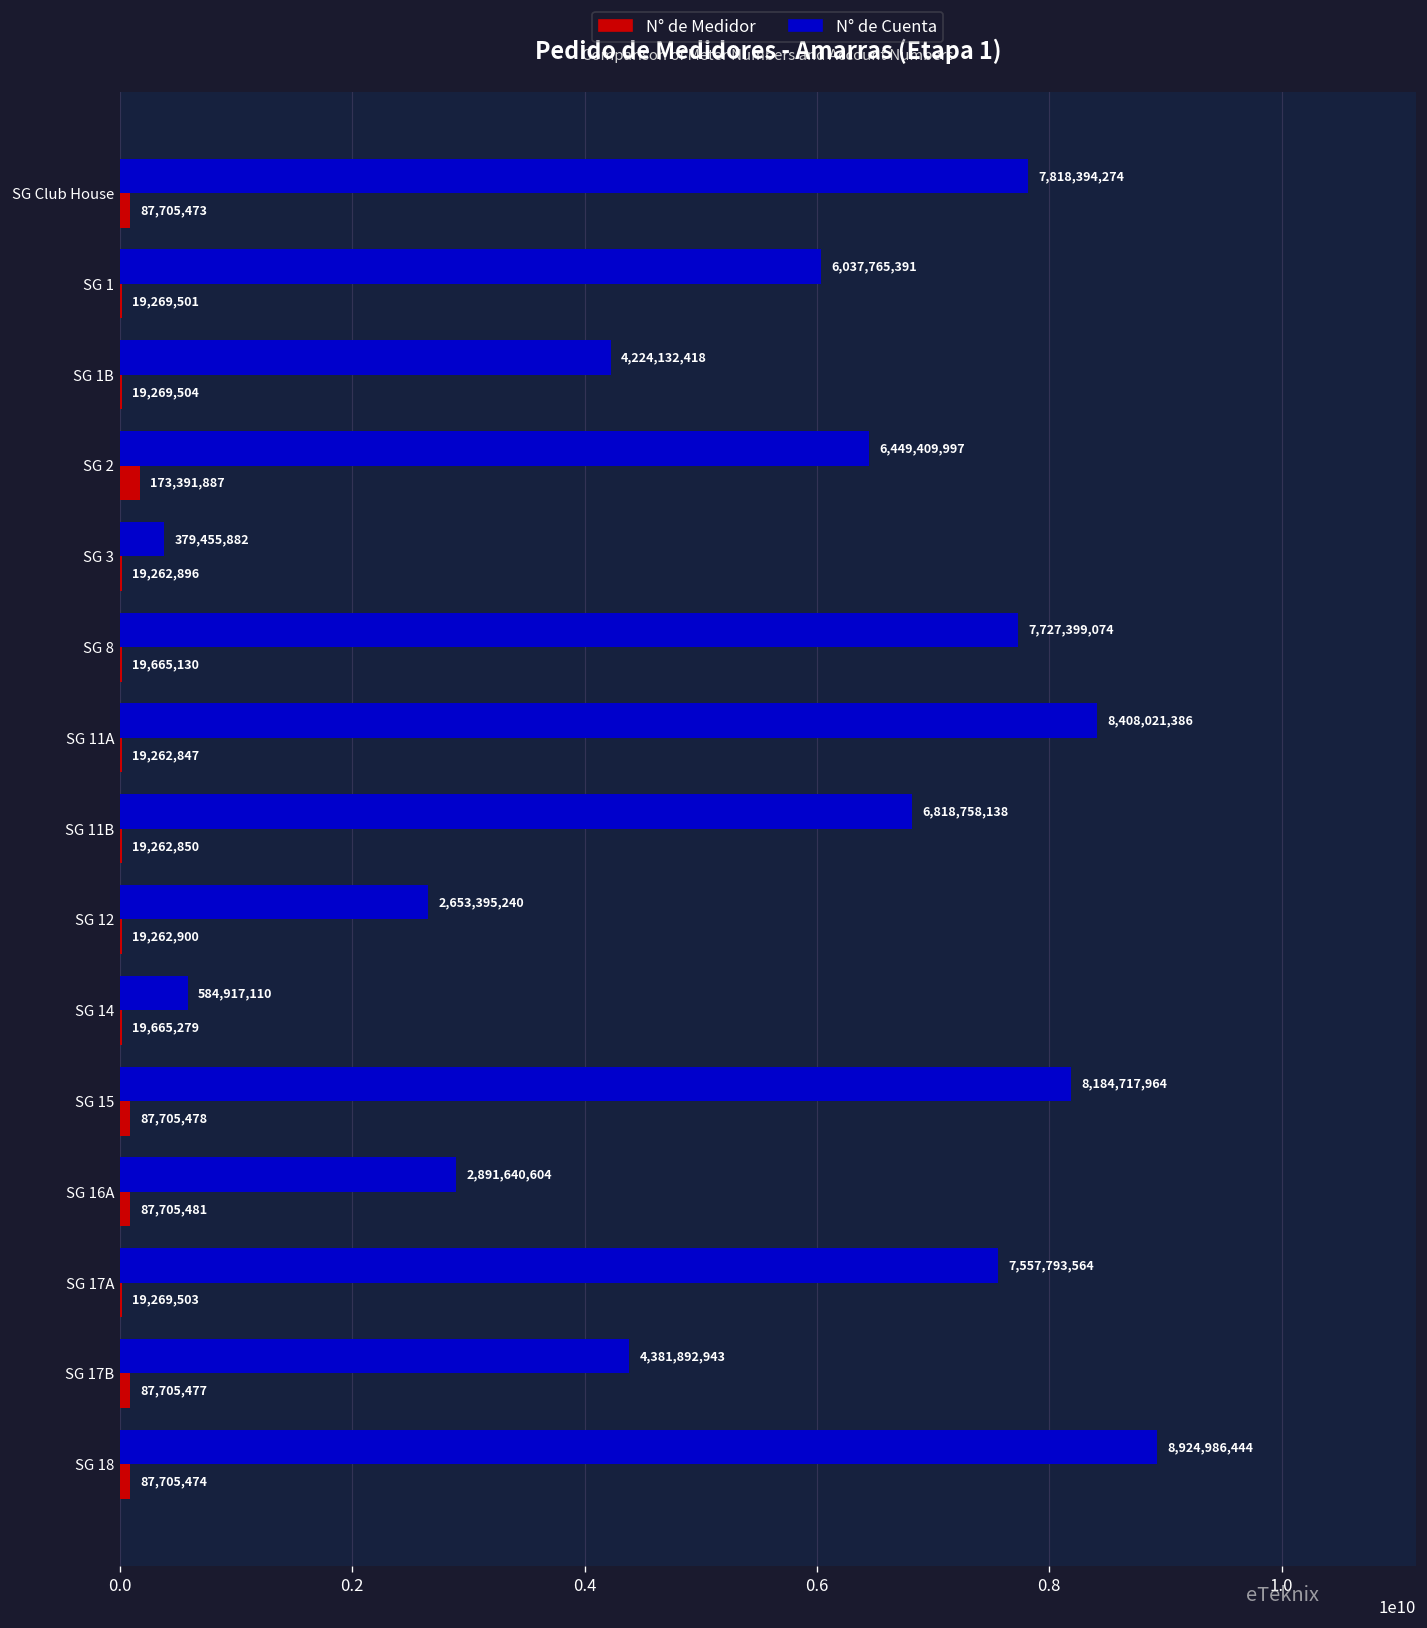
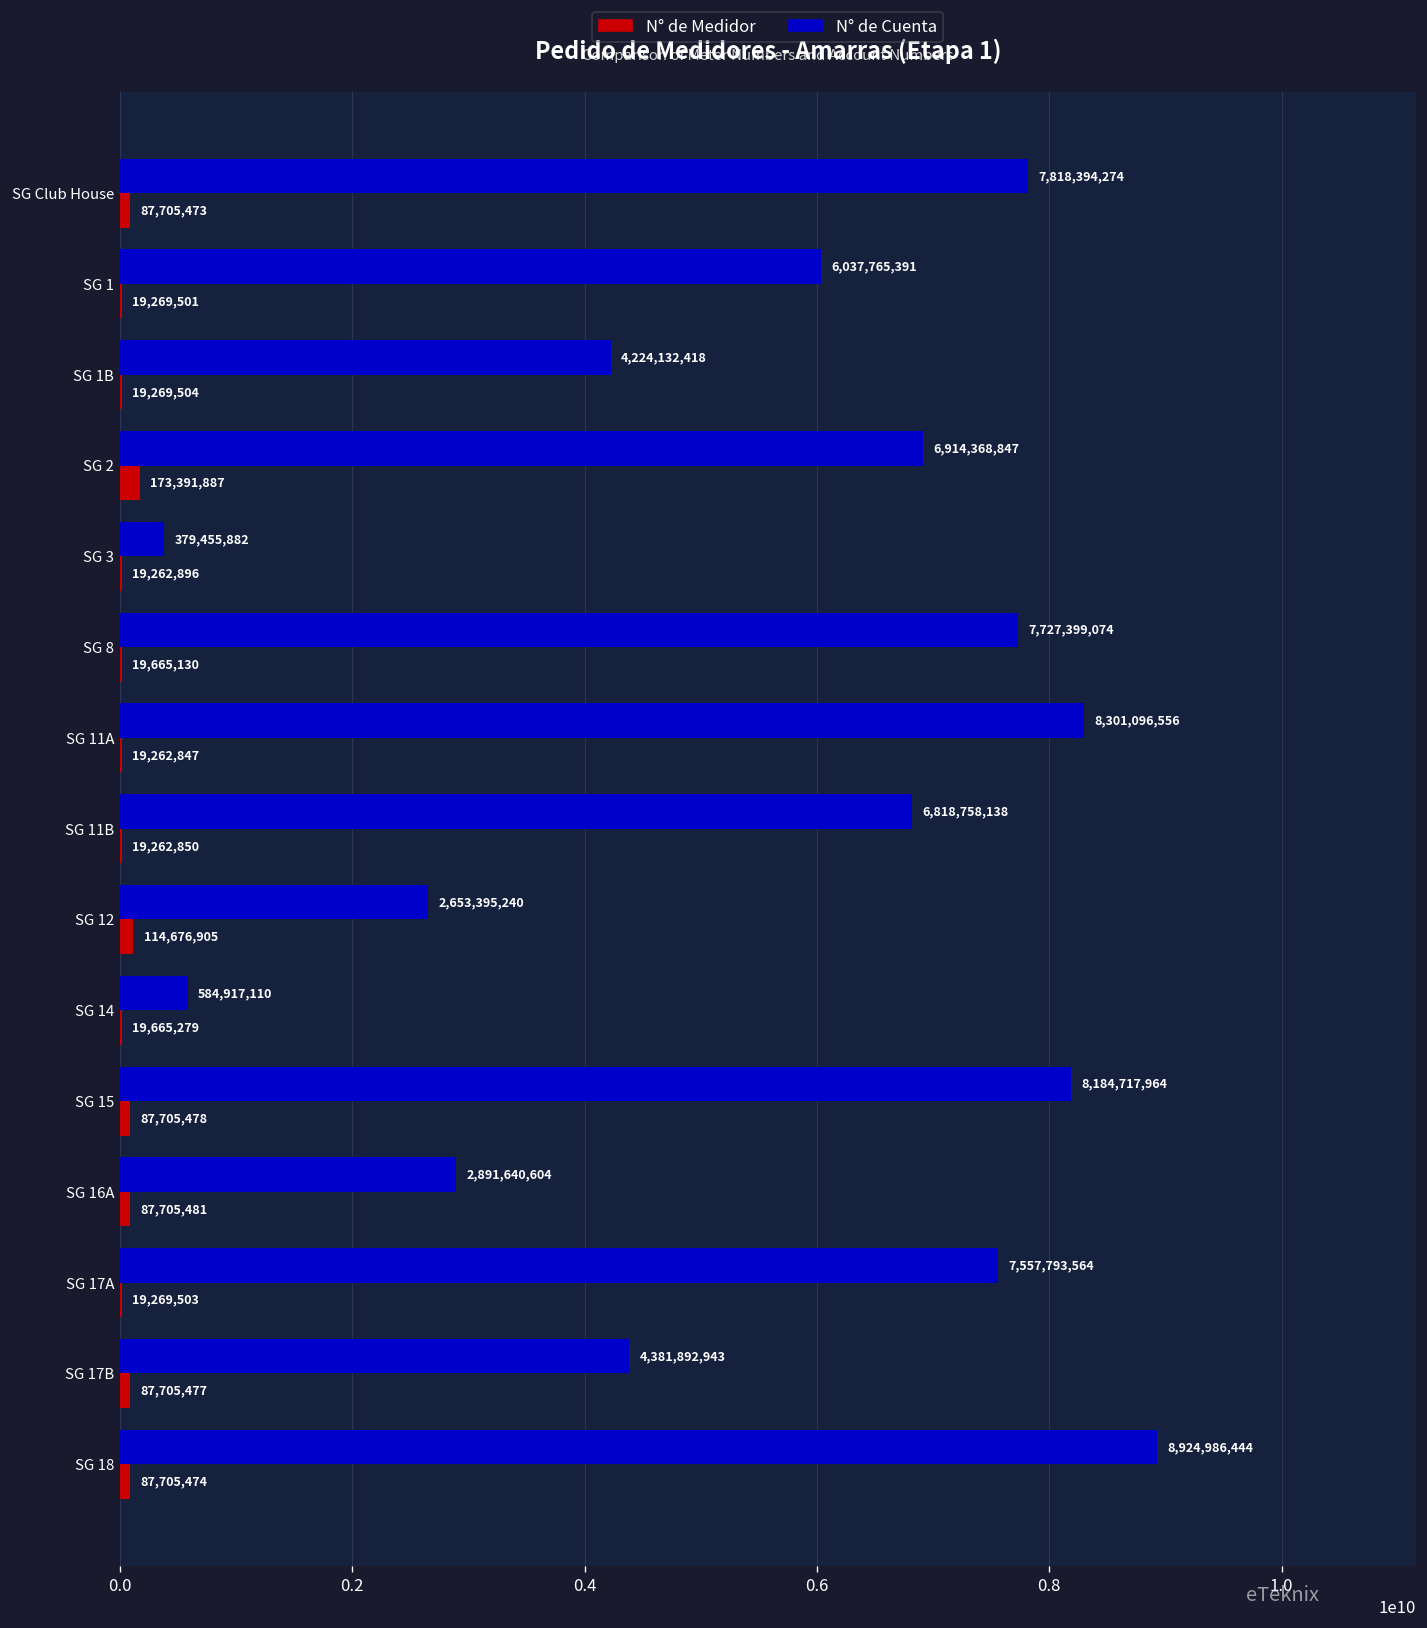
N° de Cuenta, SG 2: 6,449,409,997 -> 6,914,368,847
N° de Cuenta, SG 11A: 8,408,021,386 -> 8,301,096,556
N° de Medidor, SG 12: 19,262,900 -> 114,676,905
